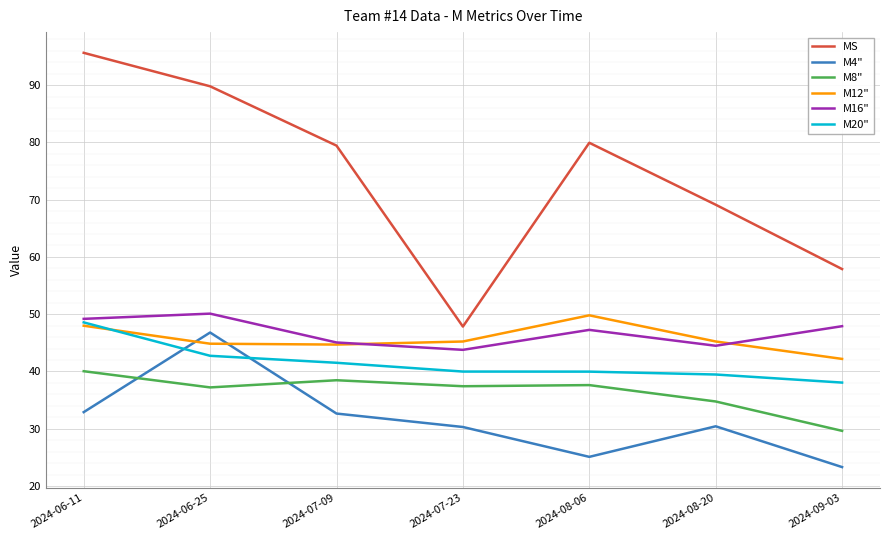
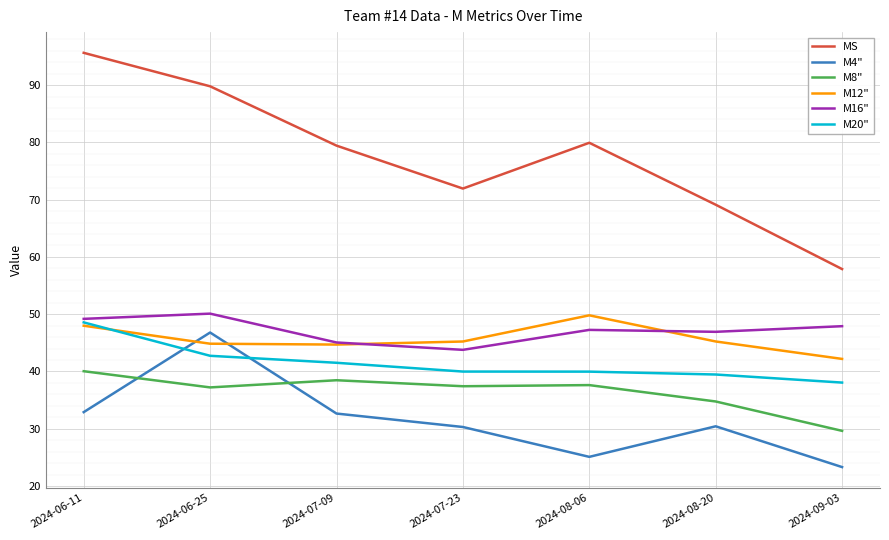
MS, 2024-07-23: 48 -> 72
M16", 2024-08-20: 44 -> 47
